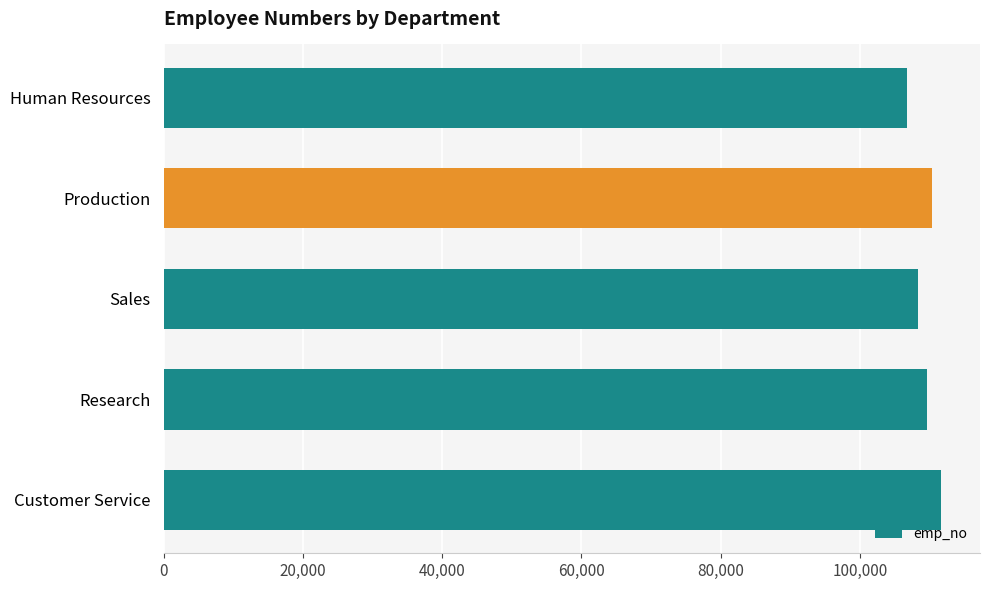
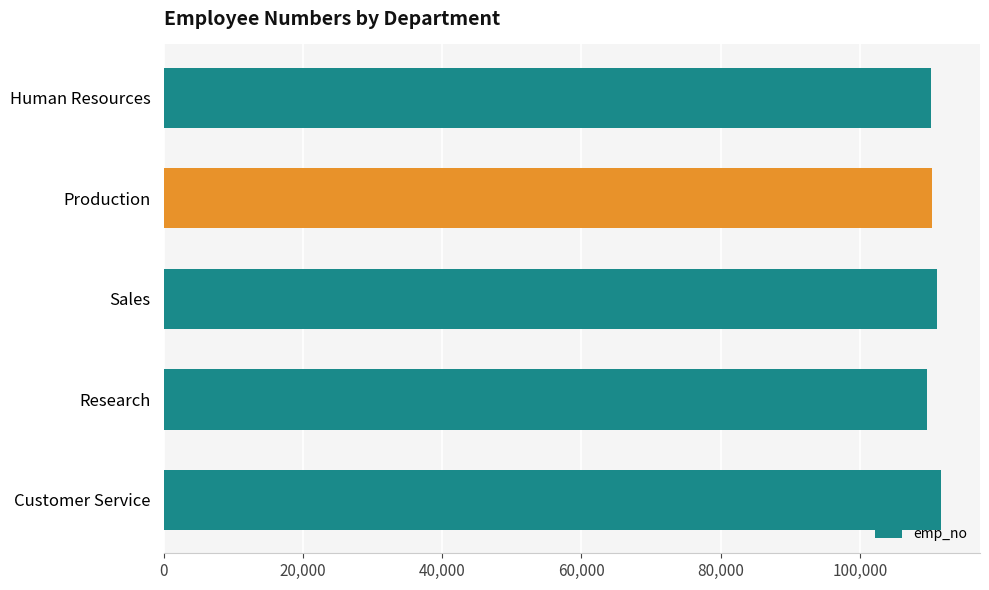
Human Resources: 107,000 -> 110,000
Sales: 108,000 -> 111,000
